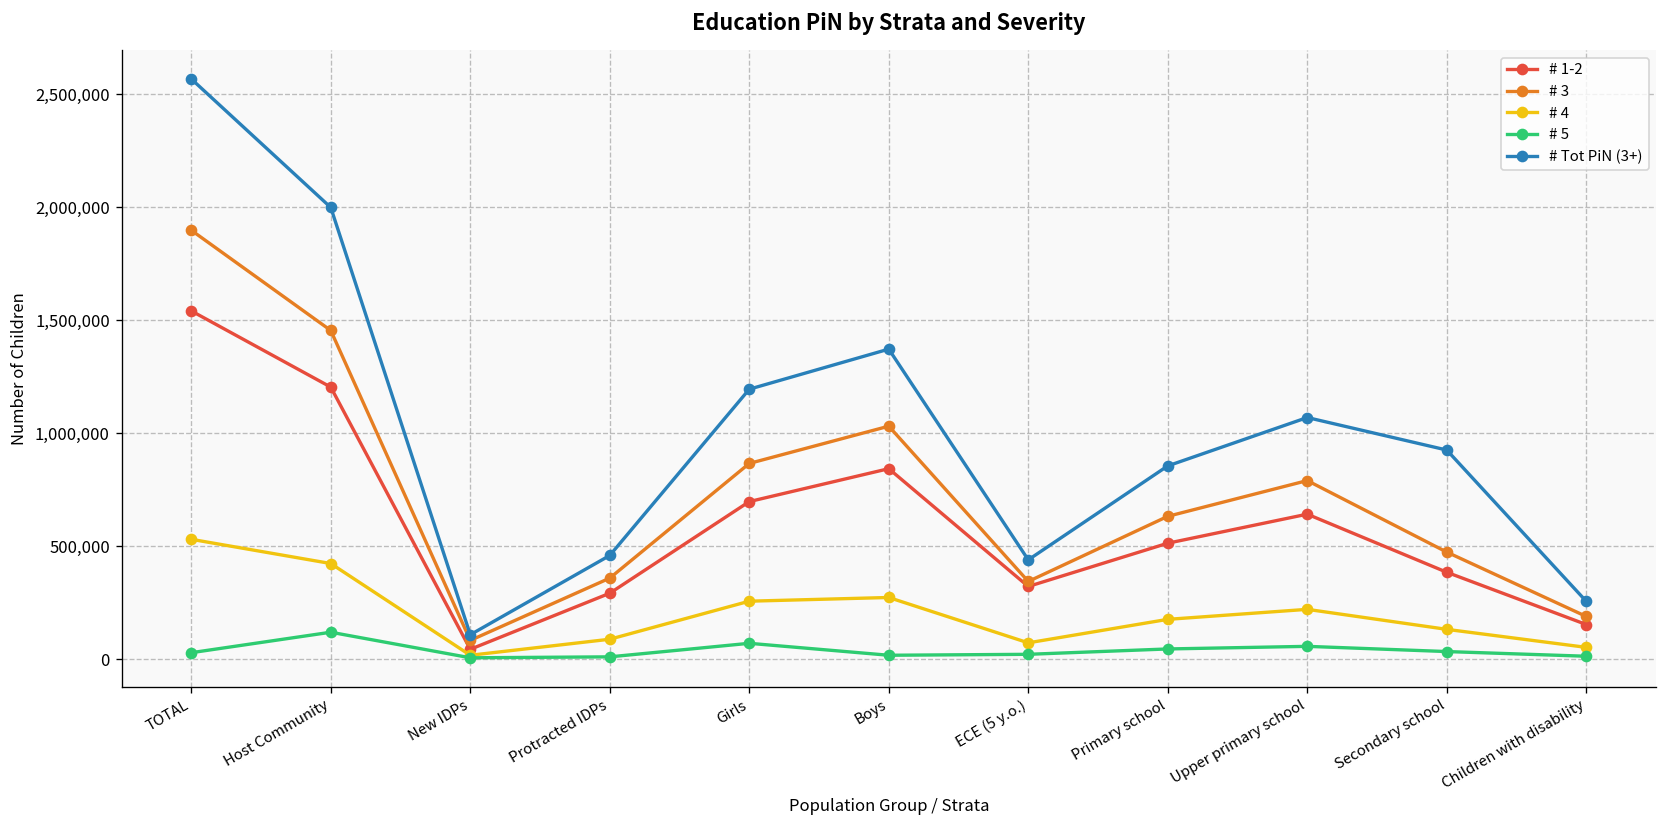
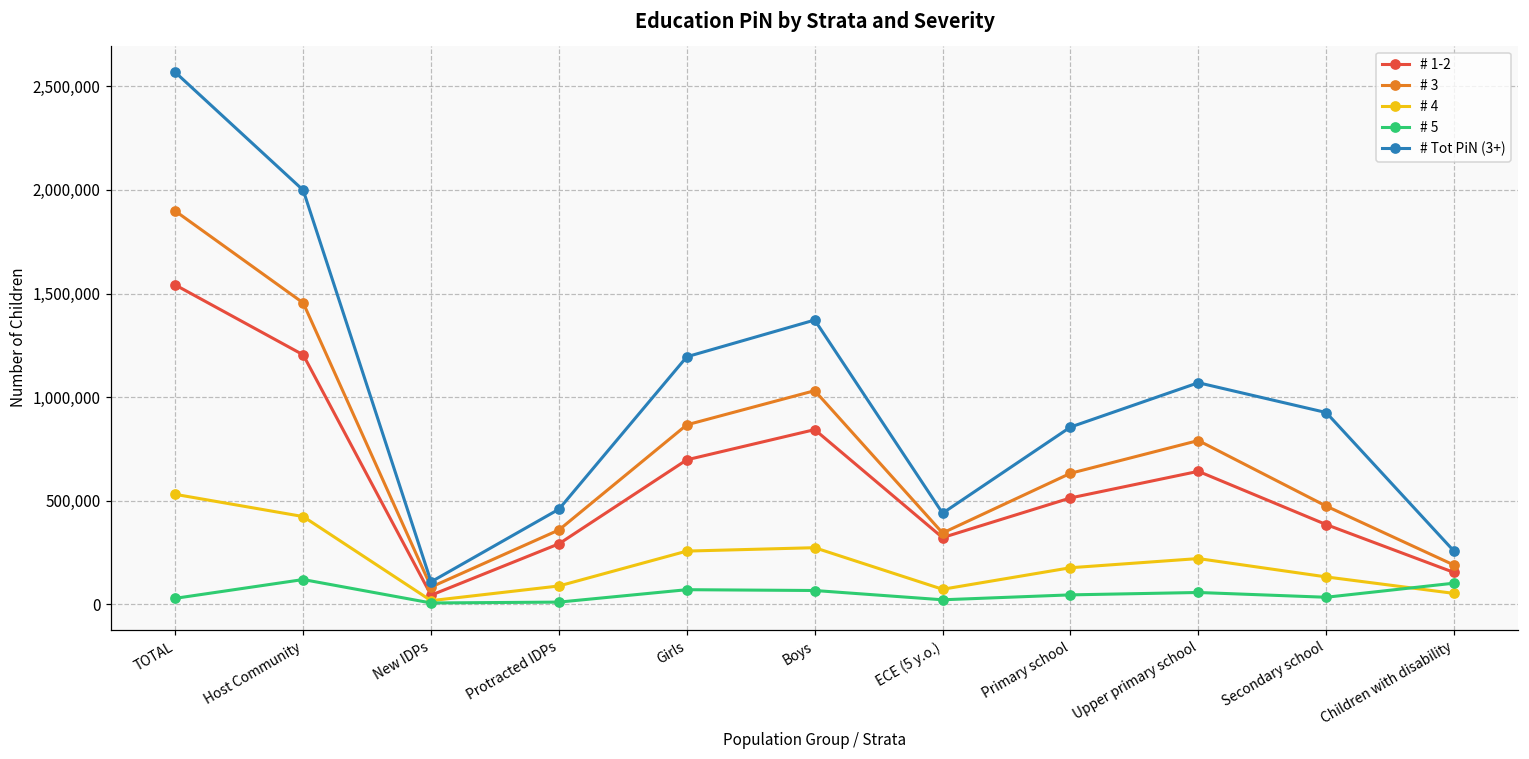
# 5, Boys: 20,000 -> 70,000
# 5, Children with disability: 10,000 -> 100,000
